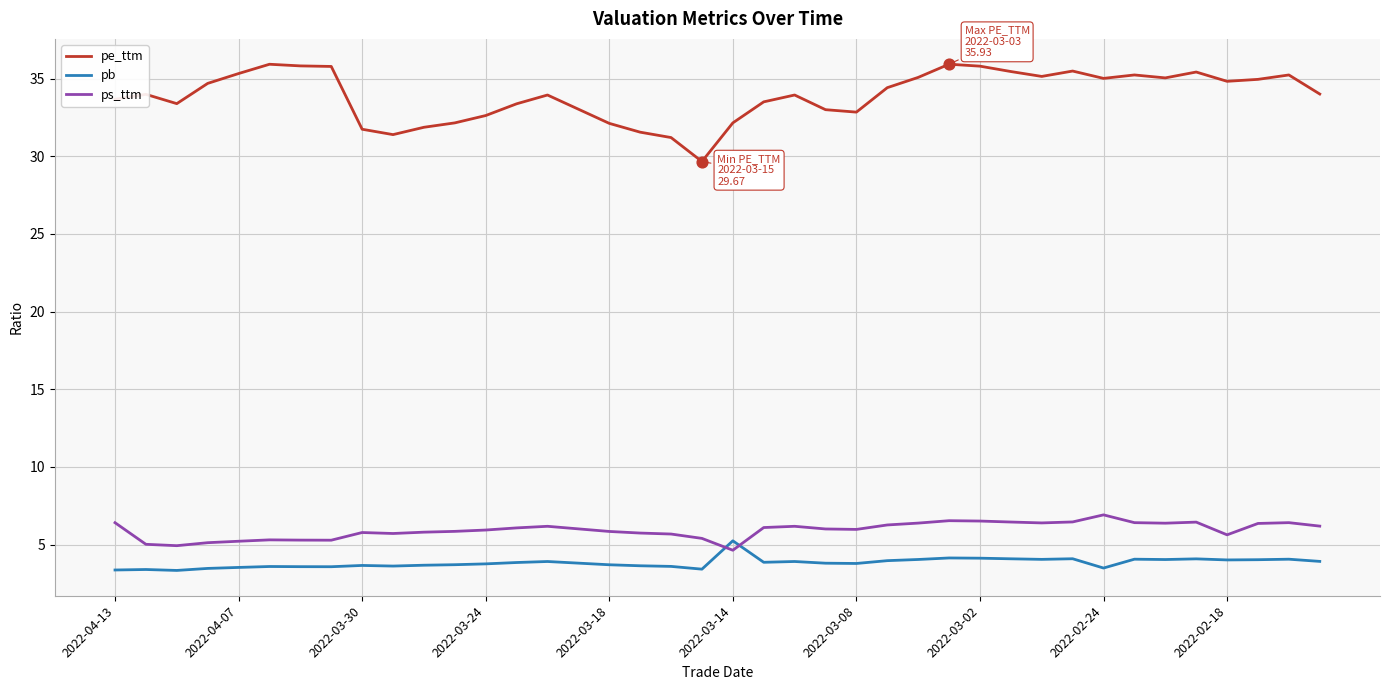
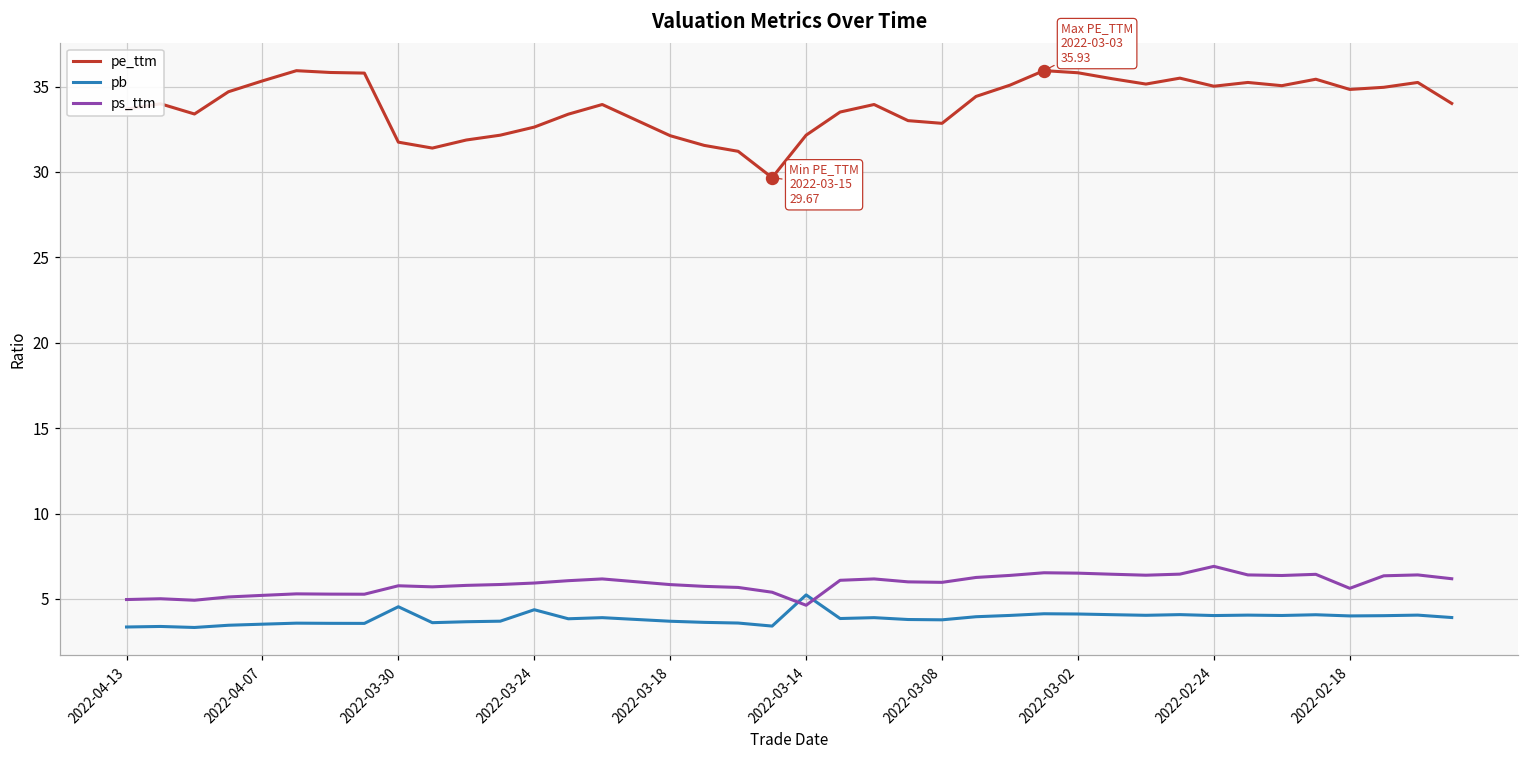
ps_ttm, 2022-04-13: 6.4 -> 5.0
pb, 2022-03-30: 3.7 -> 4.5
pb, 2022-03-24: 3.8 -> 4.4
pb, 2022-02-24: 3.5 -> 4.0
